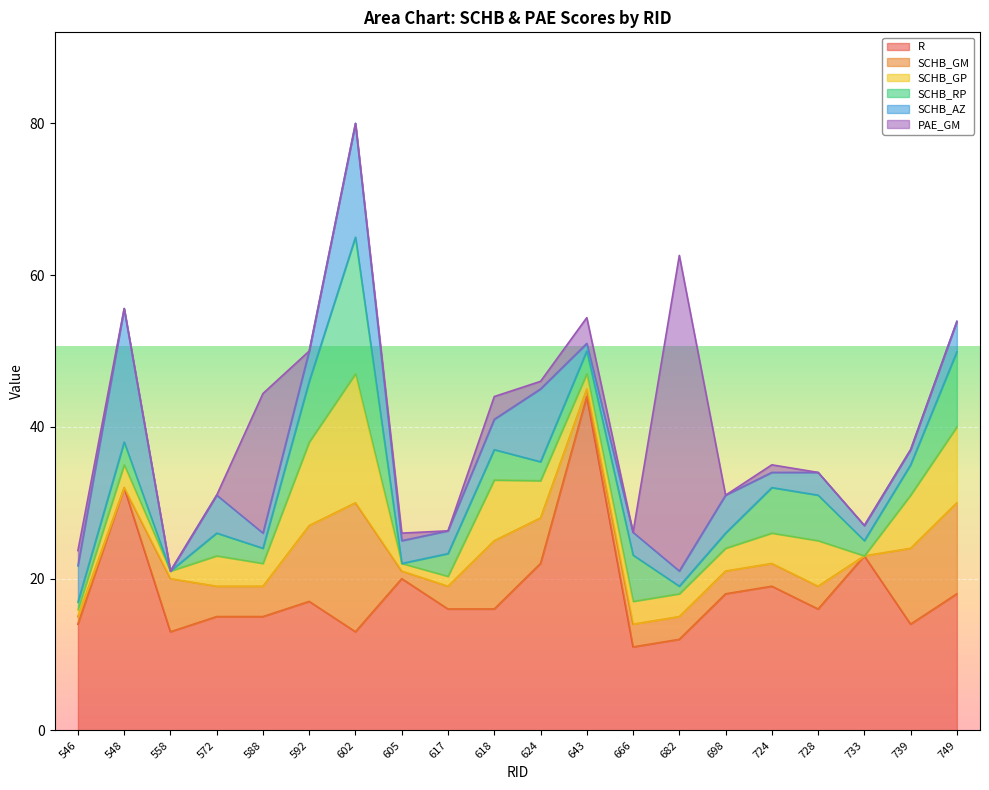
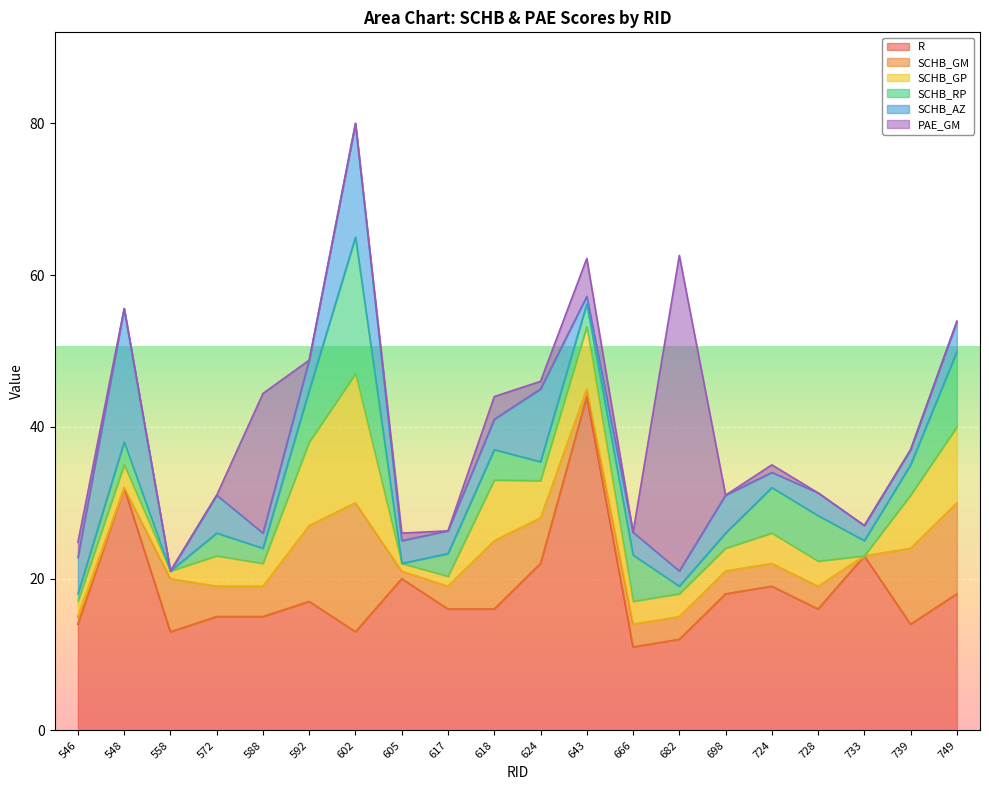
SCHB_GP, 546: 1 -> 2
SCHB_RP, 592: 8 -> 7
SCHB_GP, 643: 2 -> 8
PAE_GM, 643: 3 -> 5
SCHB_GP, 728: 6 -> 3
